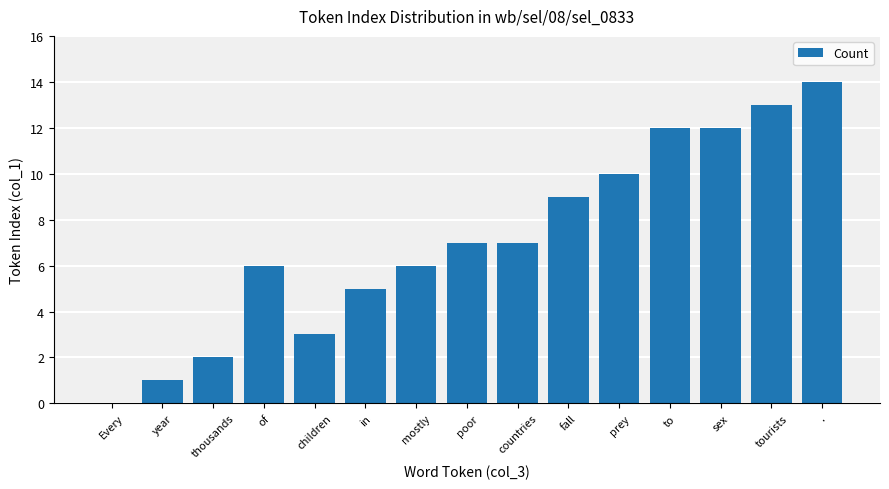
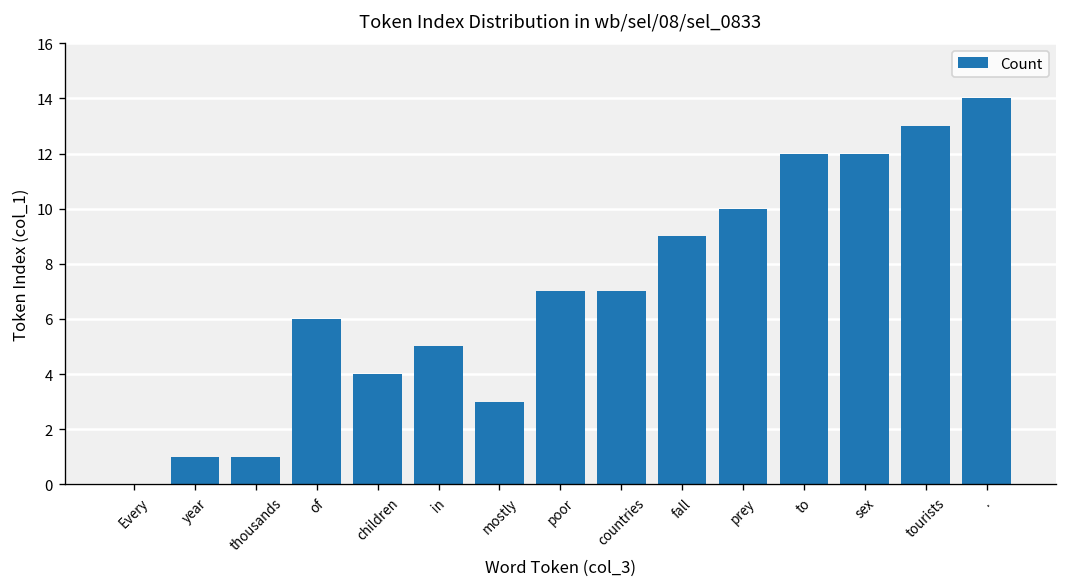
thousands: 2 -> 1
children: 3 -> 4
mostly: 6 -> 3
